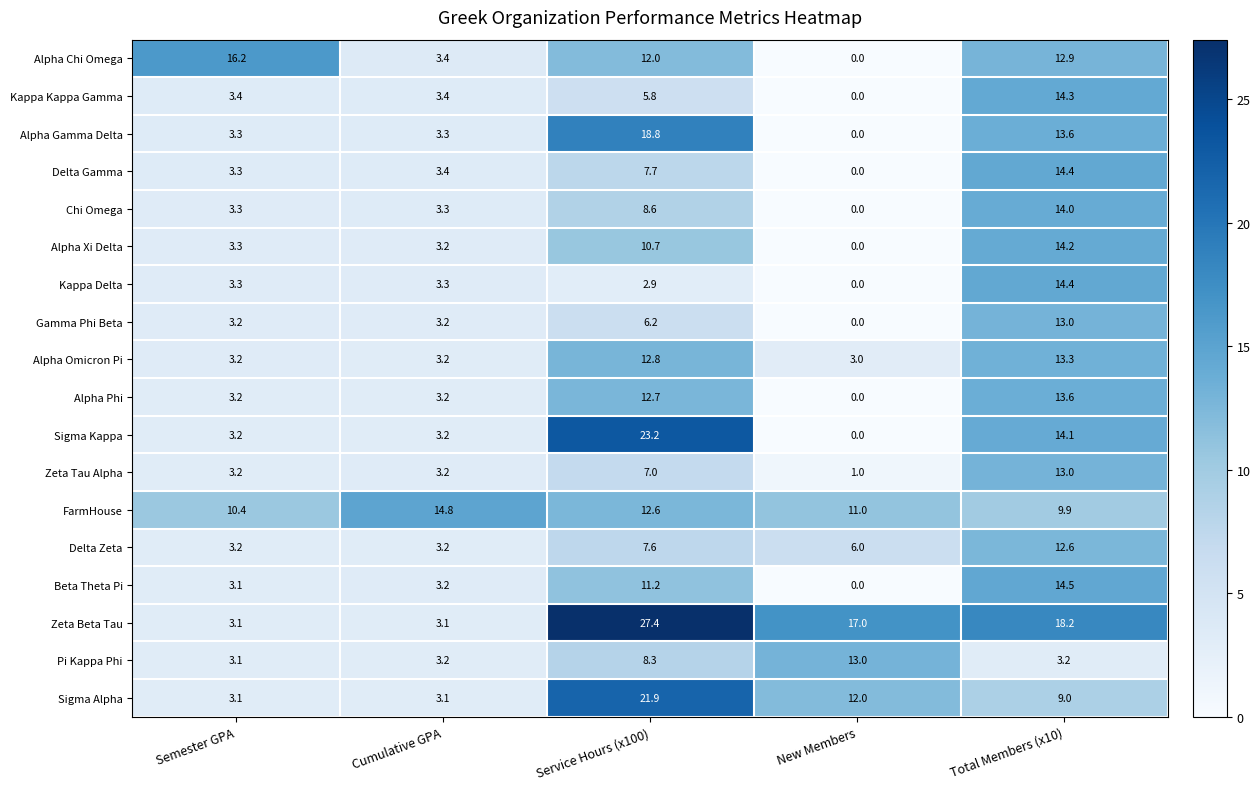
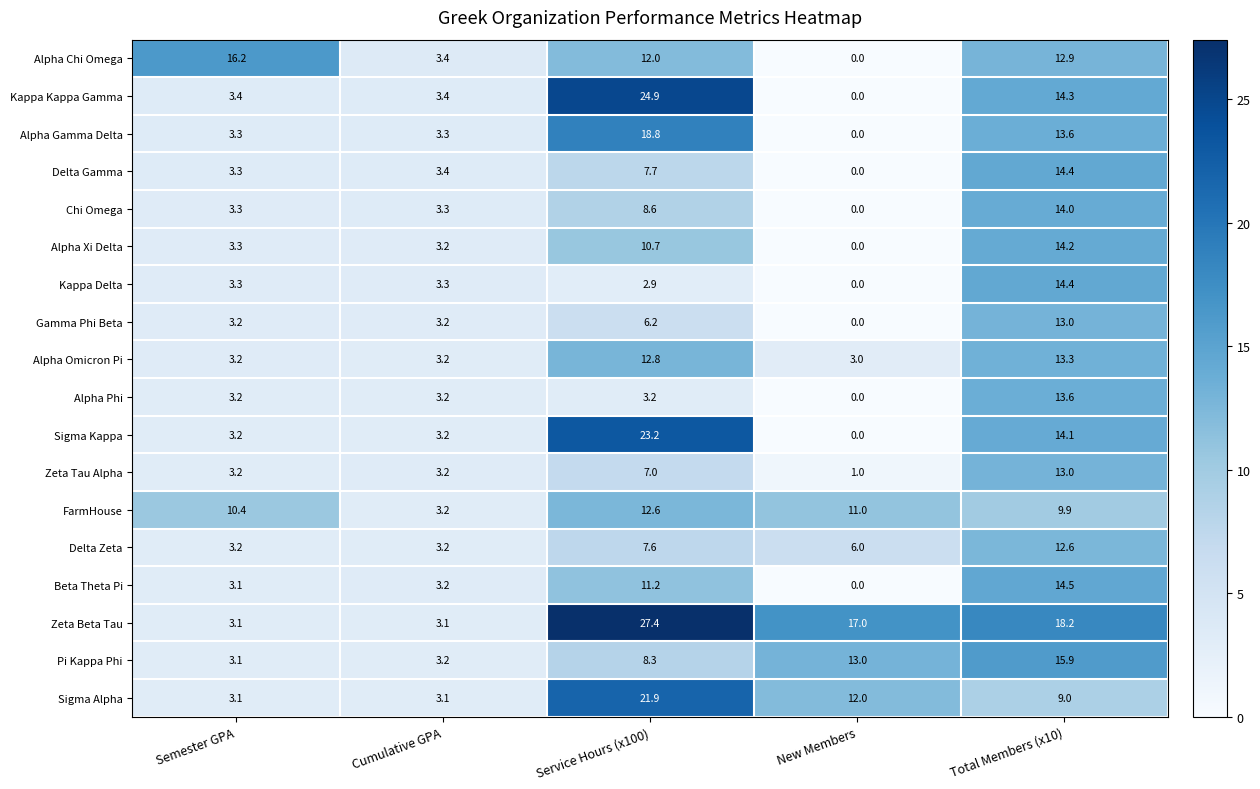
Kappa Kappa Gamma, Service Hours (x100): 5.8 -> 24.9
Alpha Phi, Service Hours (x100): 12.7 -> 3.2
FarmHouse, Cumulative GPA: 14.8 -> 3.2
Pi Kappa Phi, Total Members (x10): 3.2 -> 15.9
